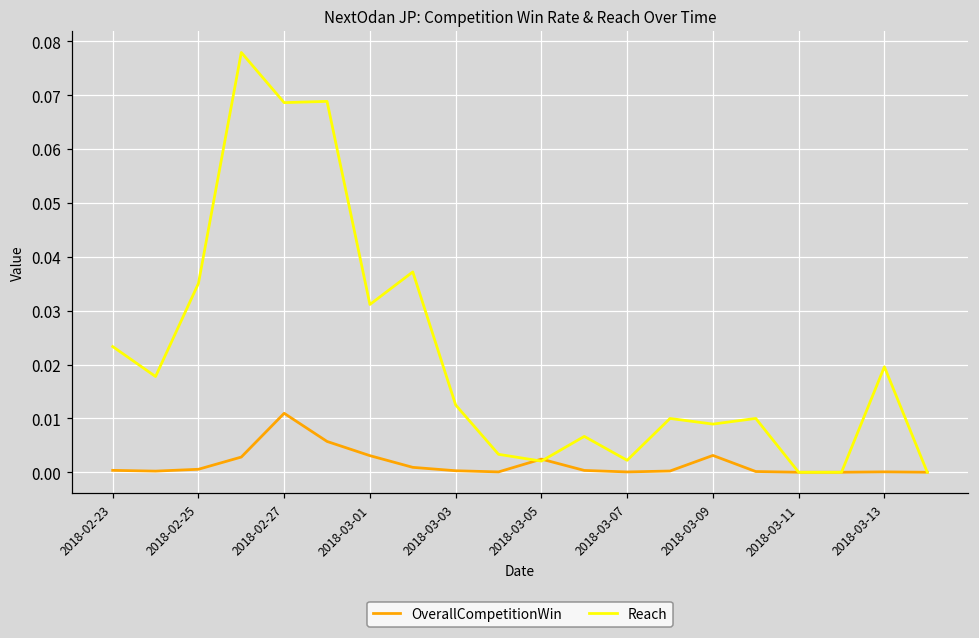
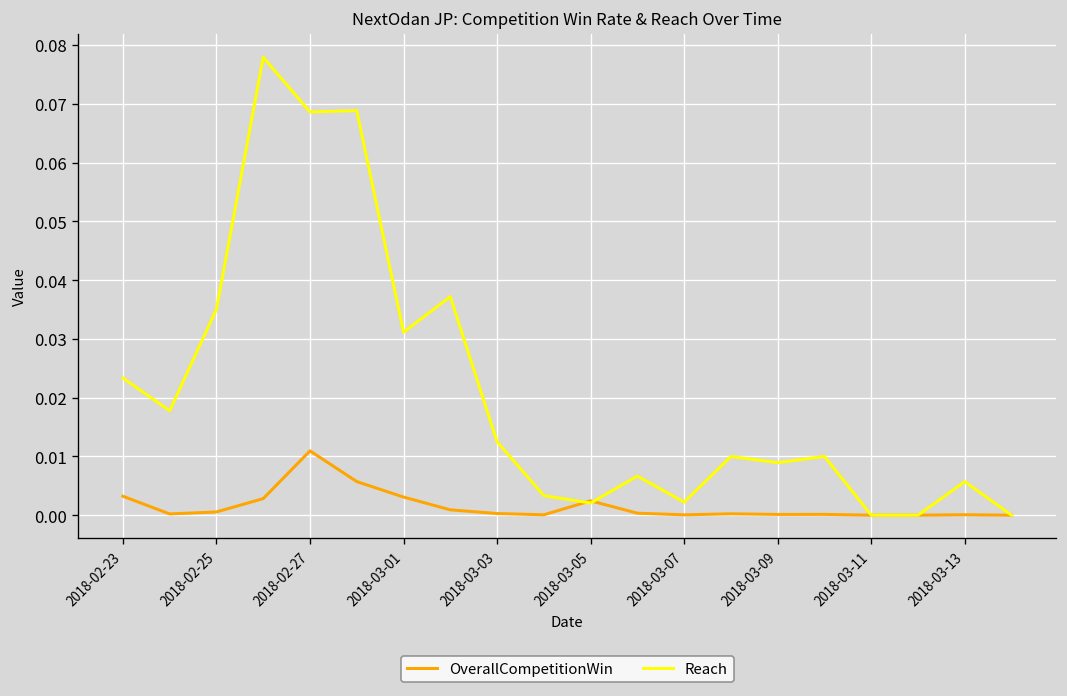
OverallCompetitionWin, 2018-02-23: 0.000 -> 0.003
OverallCompetitionWin, 2018-03-09: 0.003 -> 0.000
Reach, 2018-03-13: 0.020 -> 0.006
